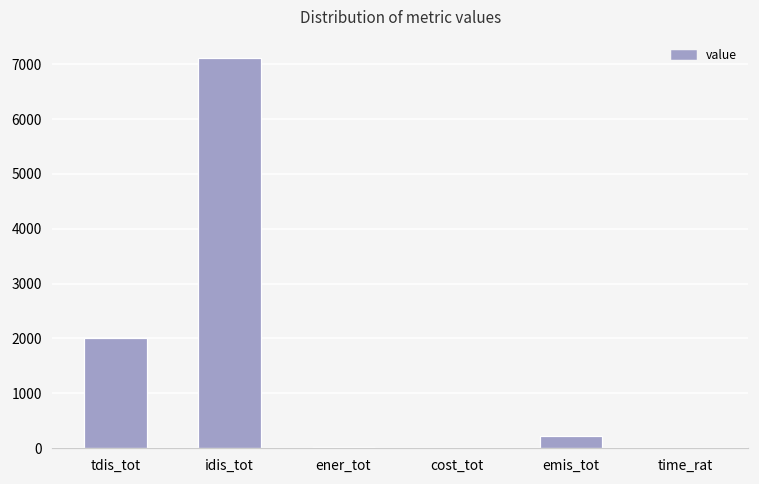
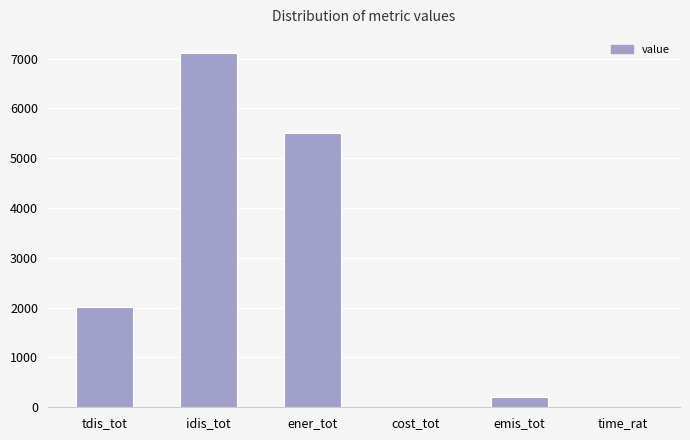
ener_tot: 0 -> 5500
